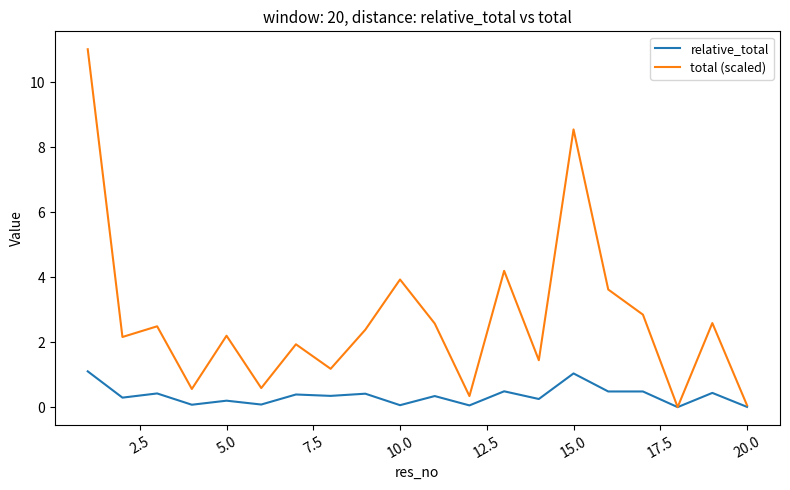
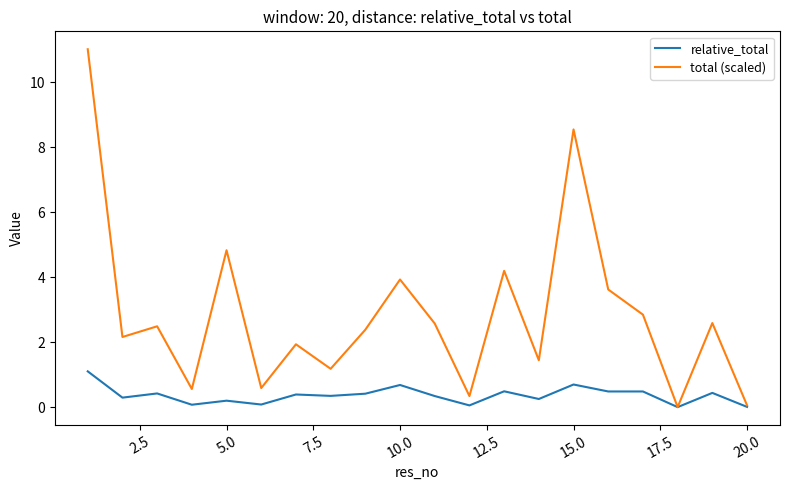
total (scaled), 5.0: 2.2 -> 4.8
relative_total, 10.0: 0.1 -> 0.7
relative_total, 15.0: 1.0 -> 0.7
